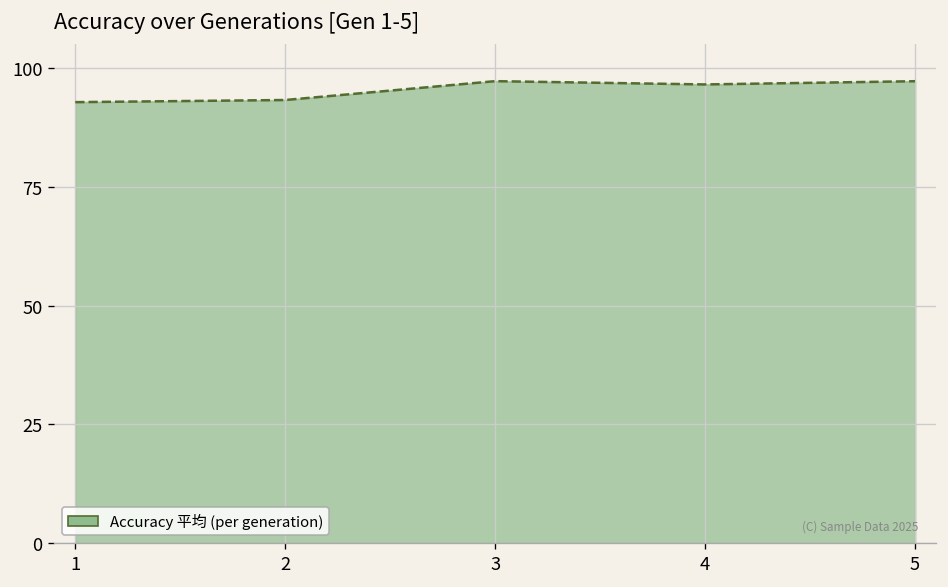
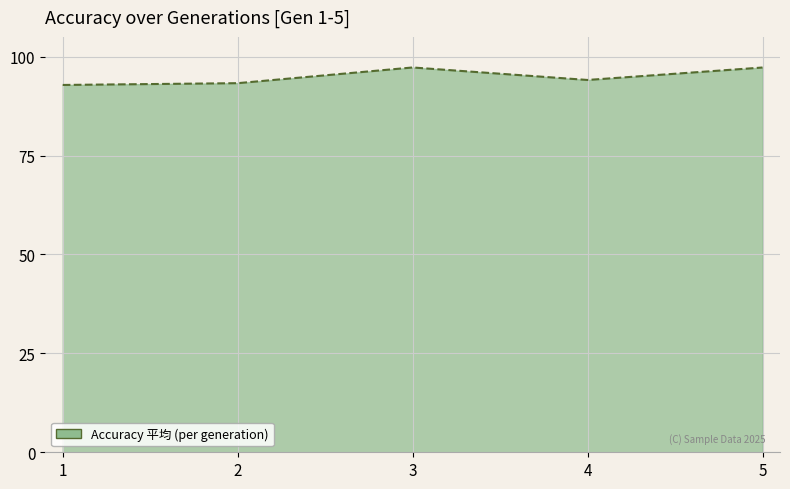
4: 97 -> 94
